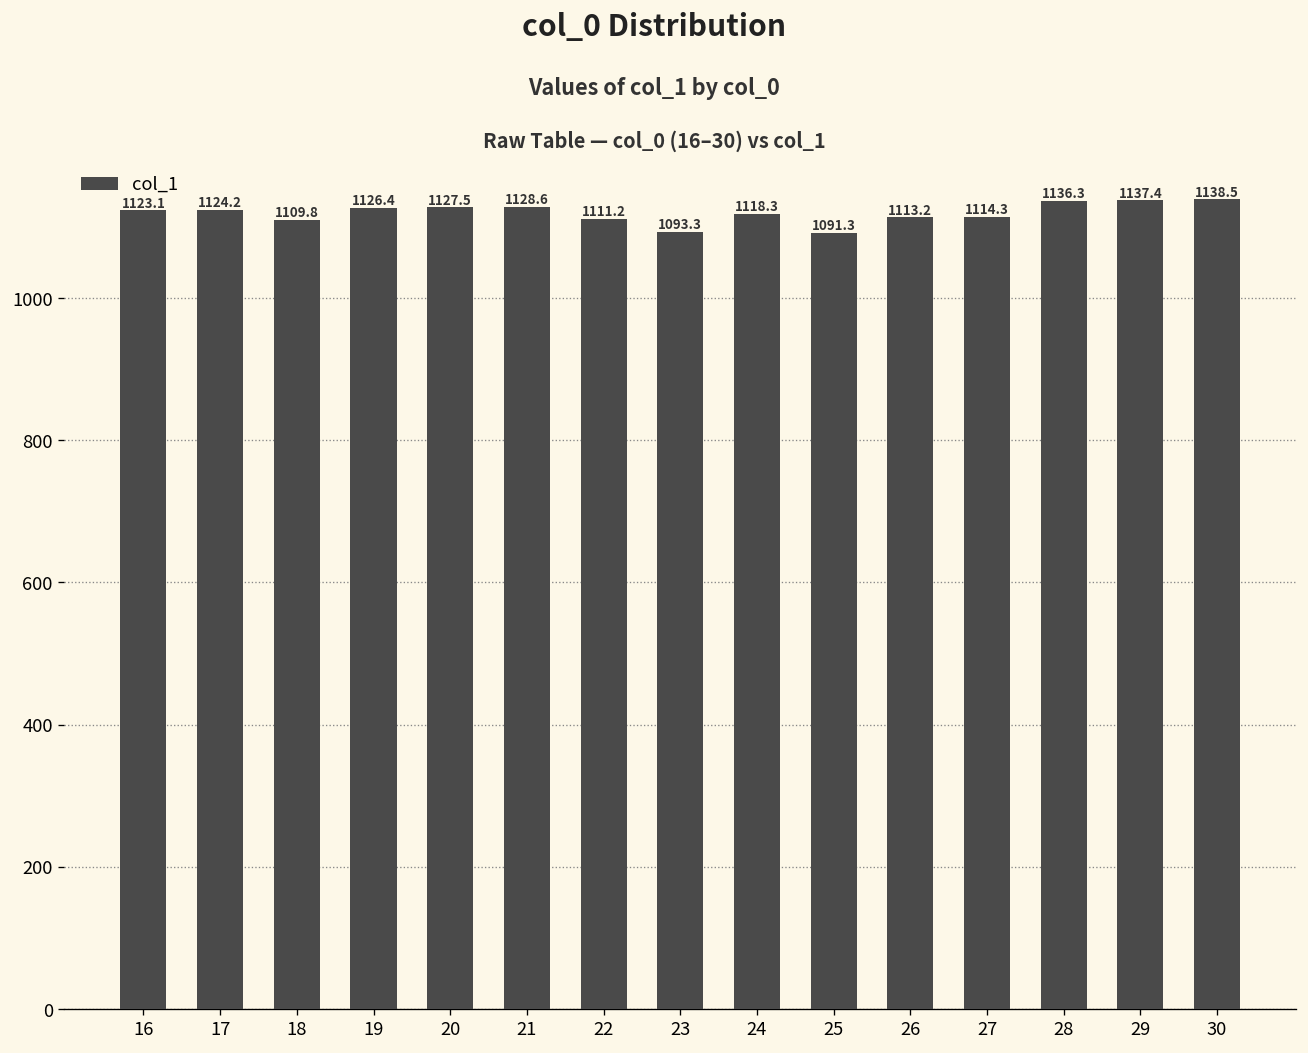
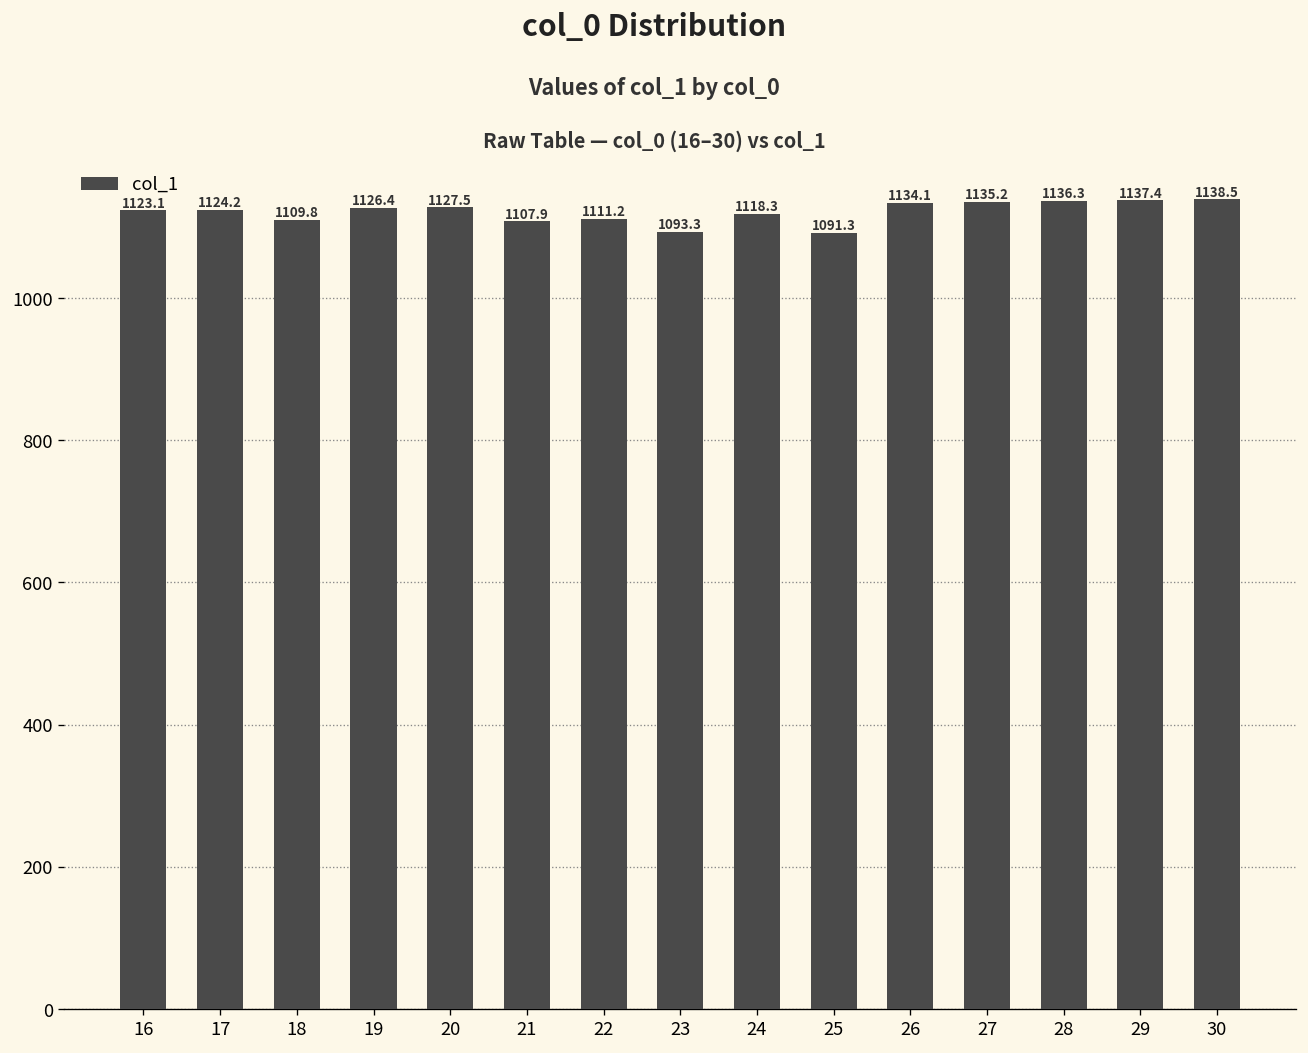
21: 1128.6 -> 1107.9
26: 1113.2 -> 1134.1
27: 1114.3 -> 1135.2
